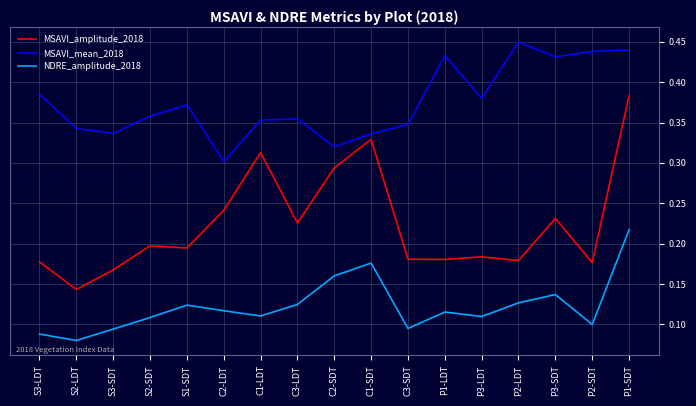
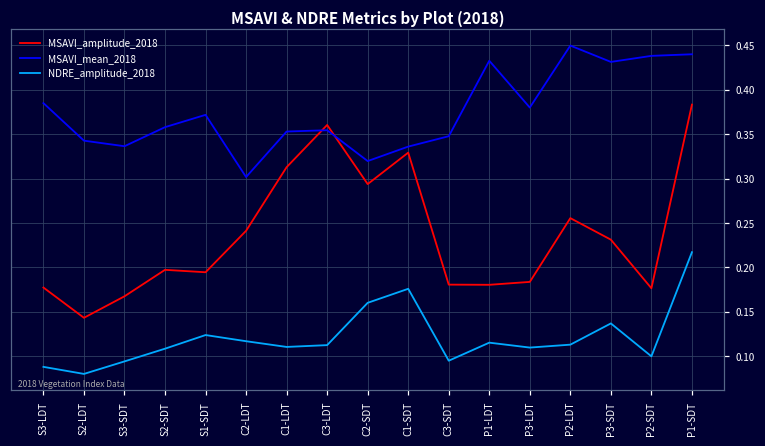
MSAVI_amplitude_2018, C3-LDT: 0.23 -> 0.36
NDRE_amplitude_2018, C3-LDT: 0.12 -> 0.11
MSAVI_amplitude_2018, P2-LDT: 0.18 -> 0.26
NDRE_amplitude_2018, P2-LDT: 0.13 -> 0.11
